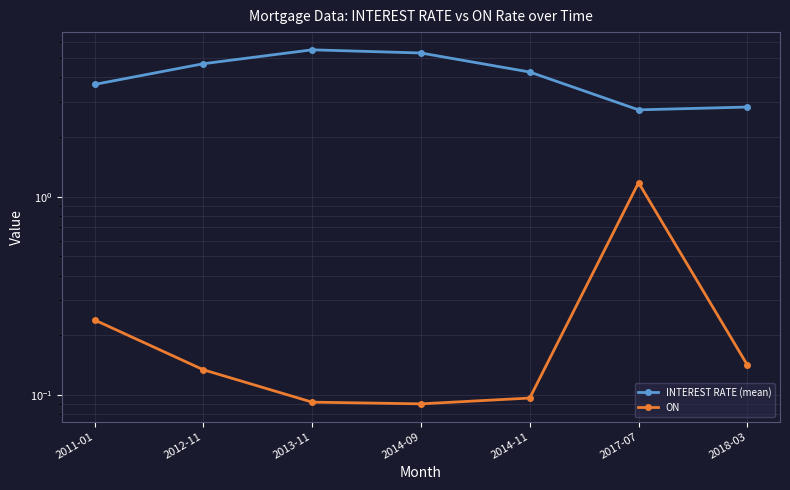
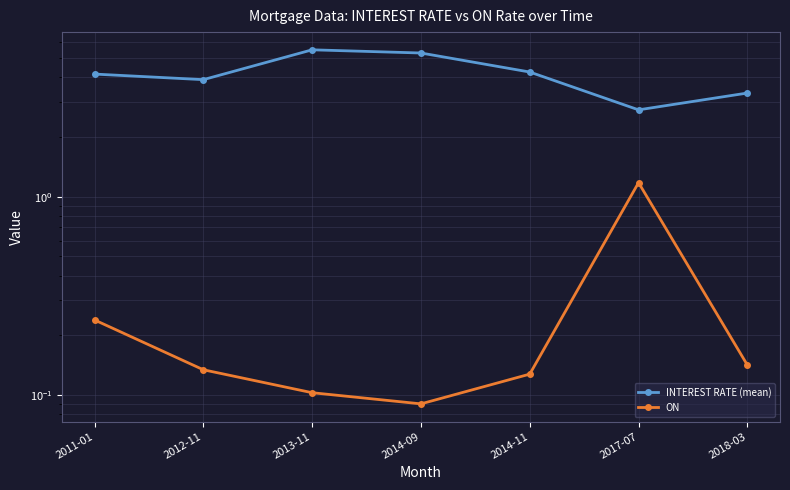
INTEREST RATE (mean), 2011-01: 3.7 -> 4.2
INTEREST RATE (mean), 2012-11: 4.7 -> 3.9
ON, 2013-11: 0.09 -> 0.10
ON, 2014-11: 0.10 -> 0.13
INTEREST RATE (mean), 2018-03: 2.8 -> 3.3
